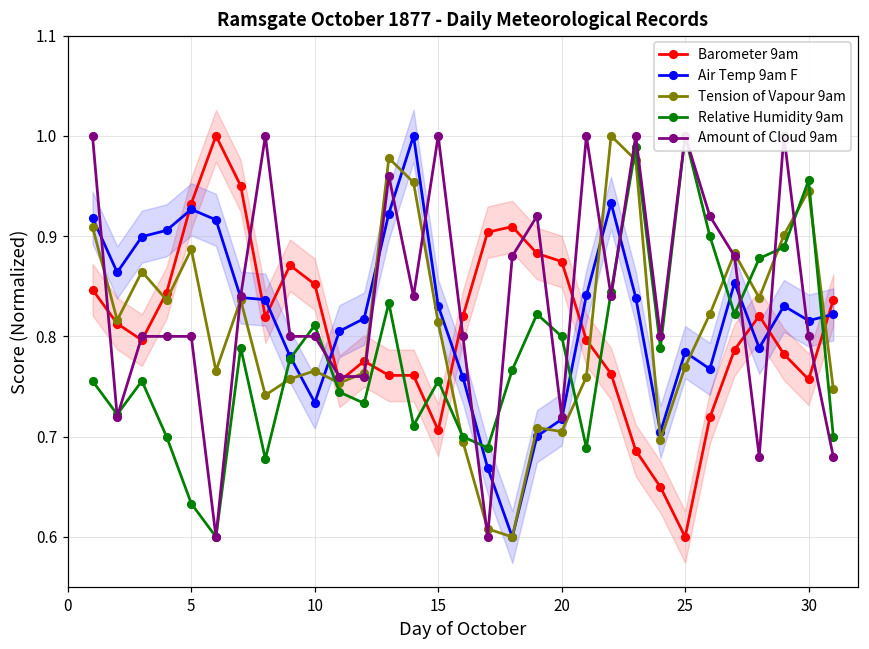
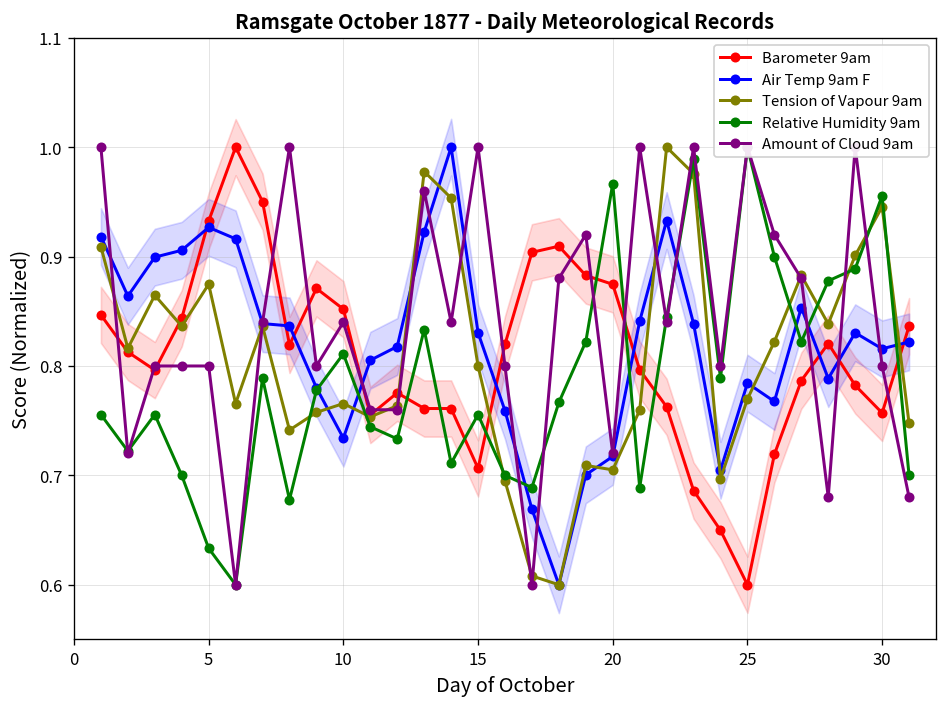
Tension of Vapour 9am, 5: 0.89 -> 0.87
Amount of Cloud 9am, 10: 0.80 -> 0.84
Tension of Vapour 9am, 15: 0.81 -> 0.80
Relative Humidity 9am, 20: 0.80 -> 0.97
